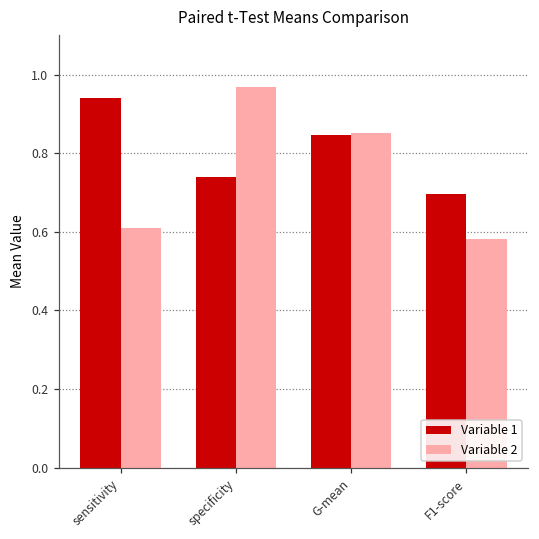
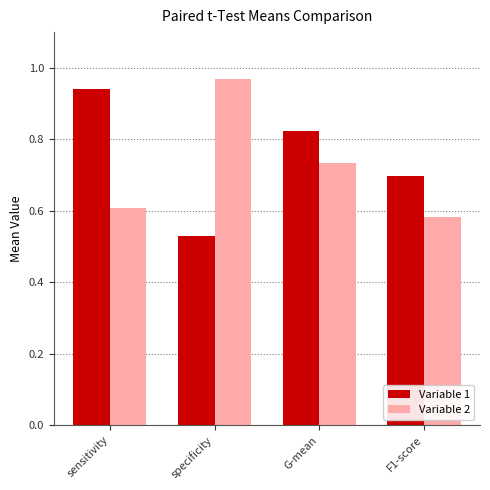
Variable 1, specificity: 0.74 -> 0.53
Variable 1, G-mean: 0.85 -> 0.82
Variable 2, G-mean: 0.85 -> 0.73
